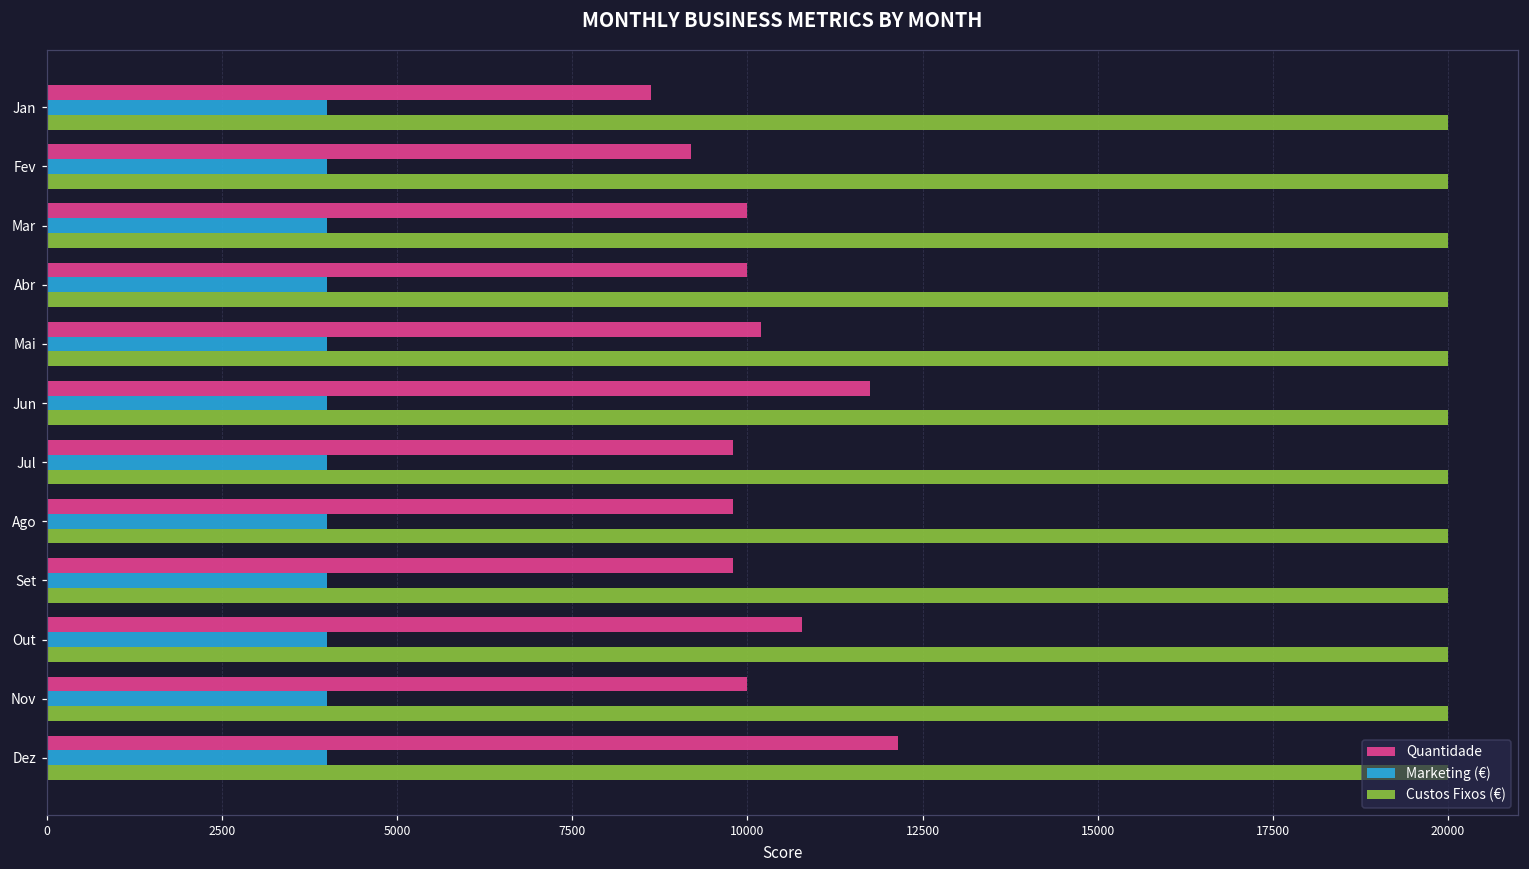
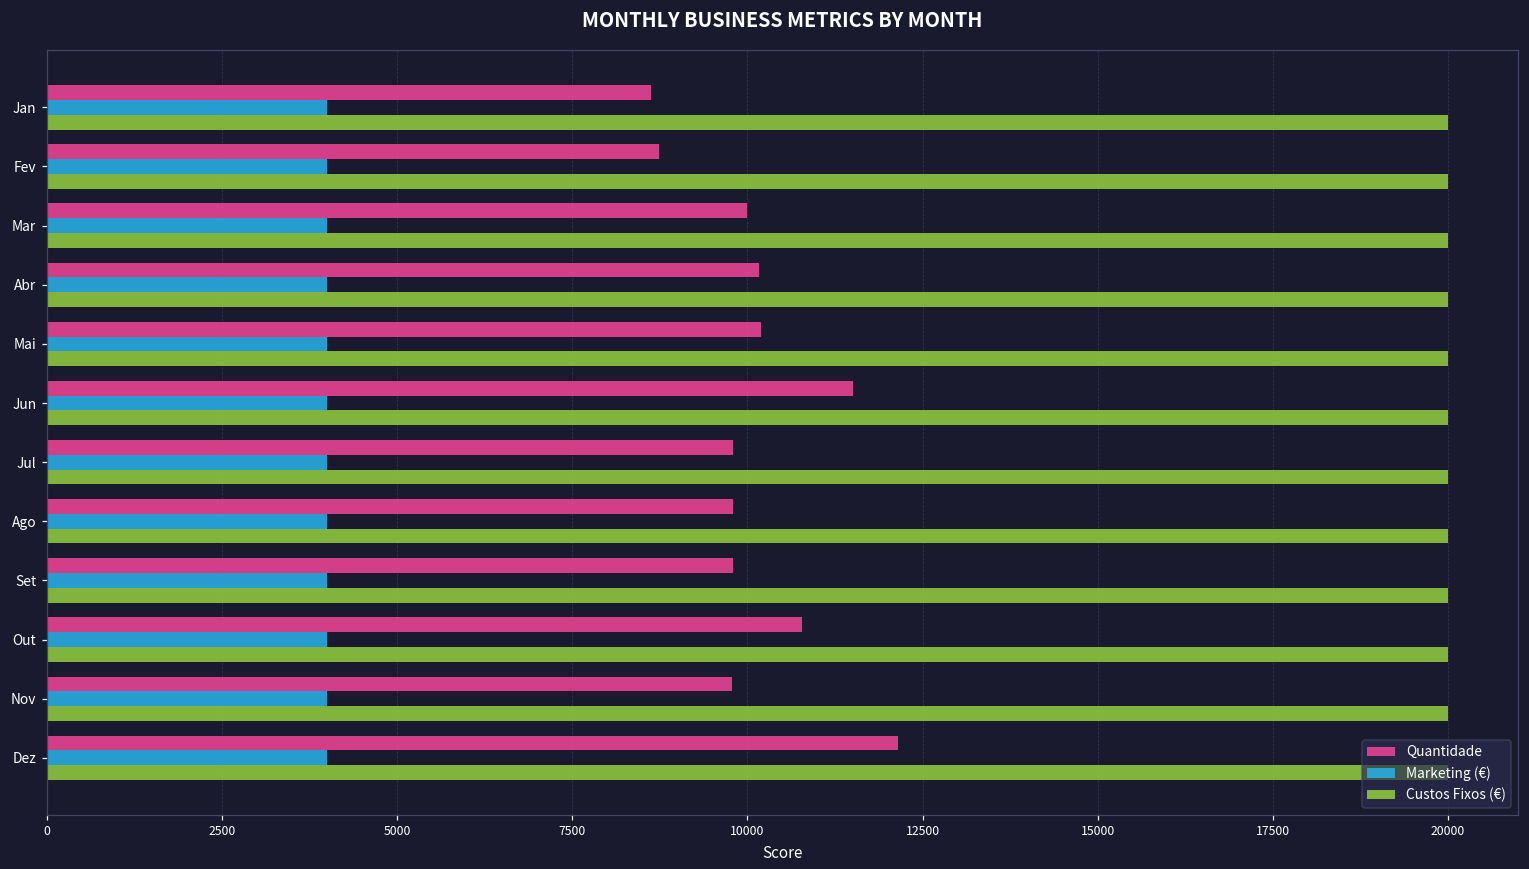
Quantidade, Fev: 9200 -> 8700
Quantidade, Abr: 10000 -> 10200
Quantidade, Jun: 11800 -> 11500
Quantidade, Nov: 10000 -> 9800
